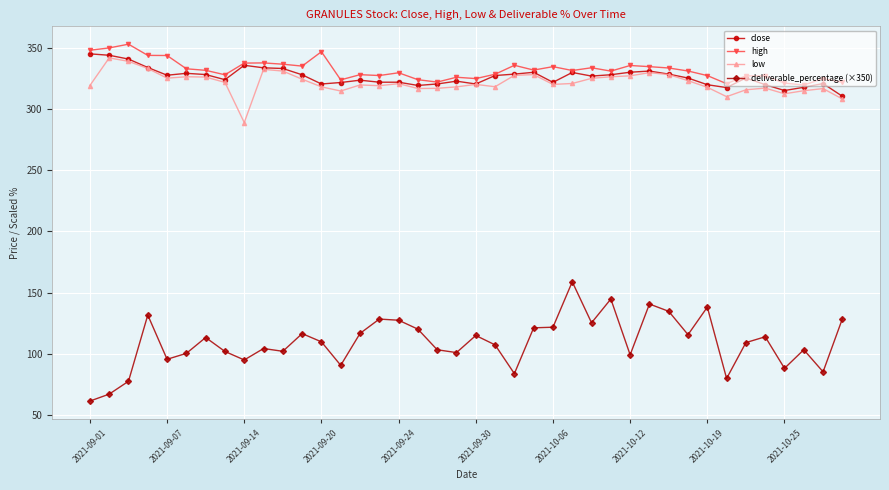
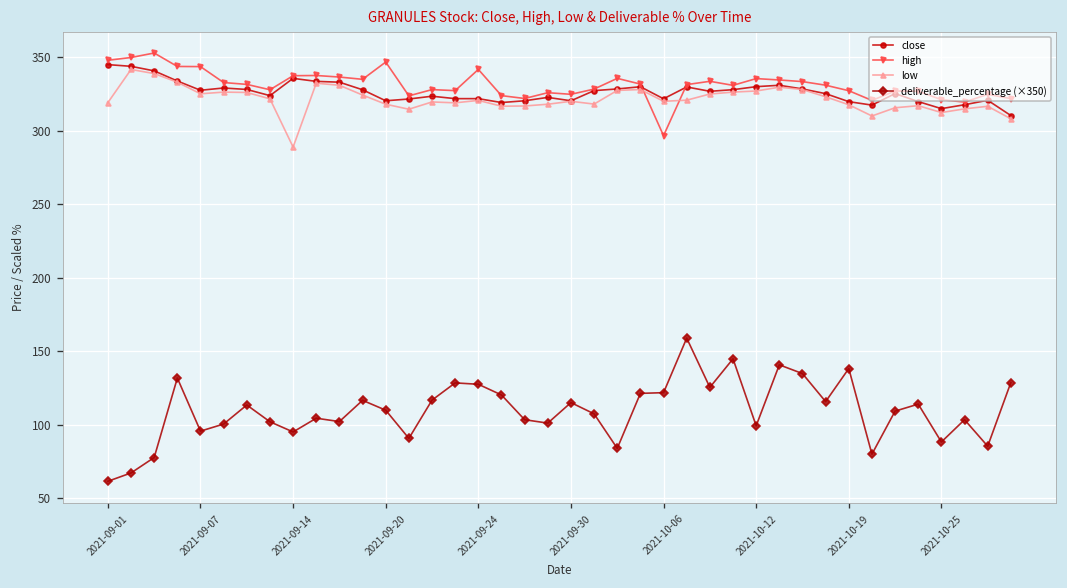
high, 2021-09-24: 330 -> 342
high, 2021-10-06: 335 -> 297
